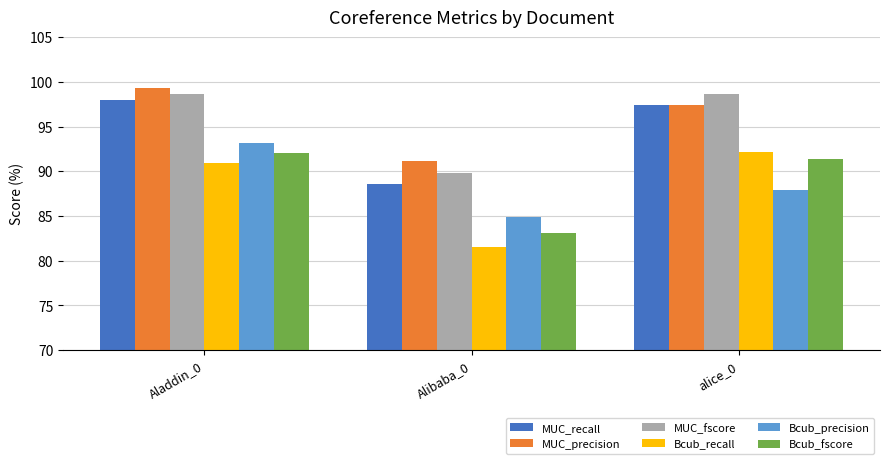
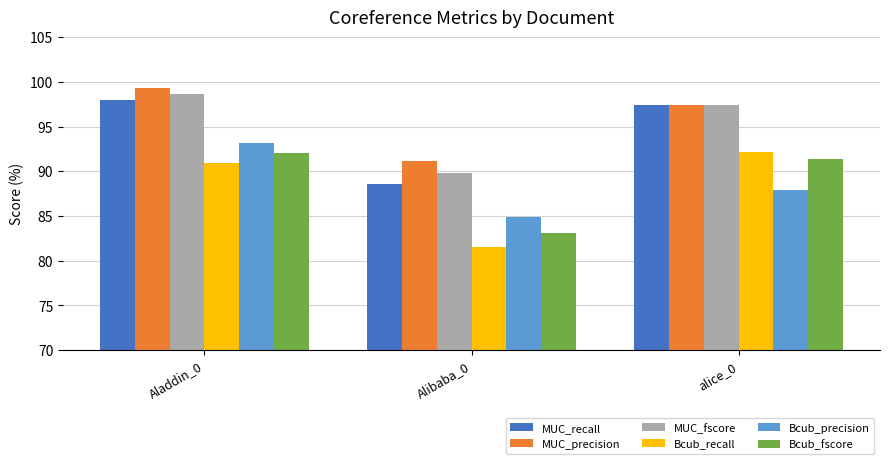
MUC_fscore, alice_0: 99 -> 97
